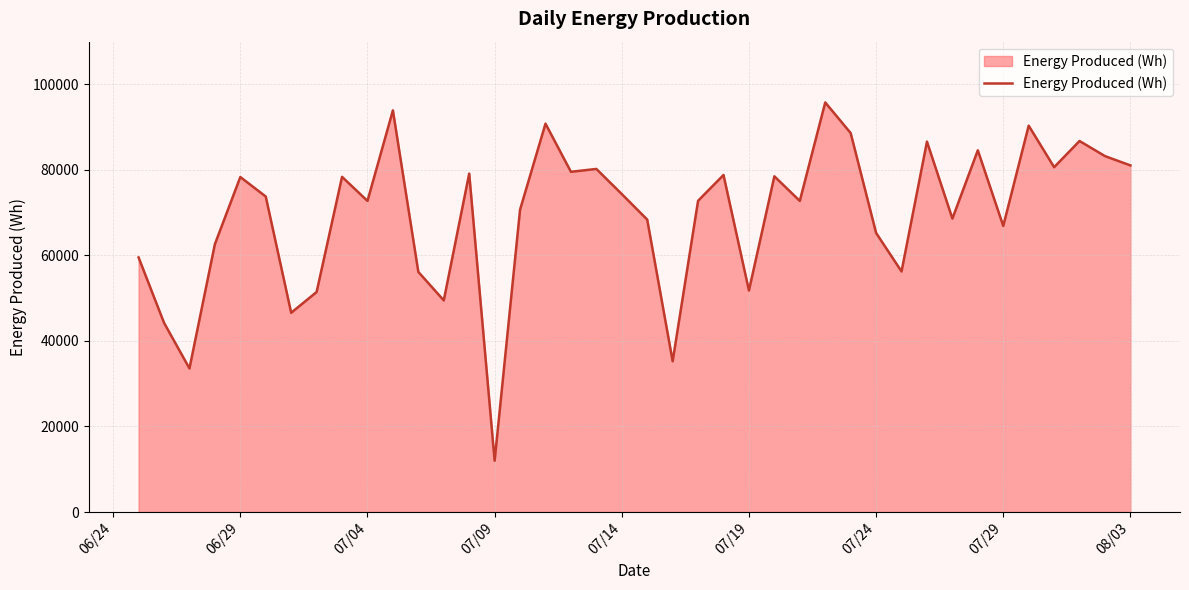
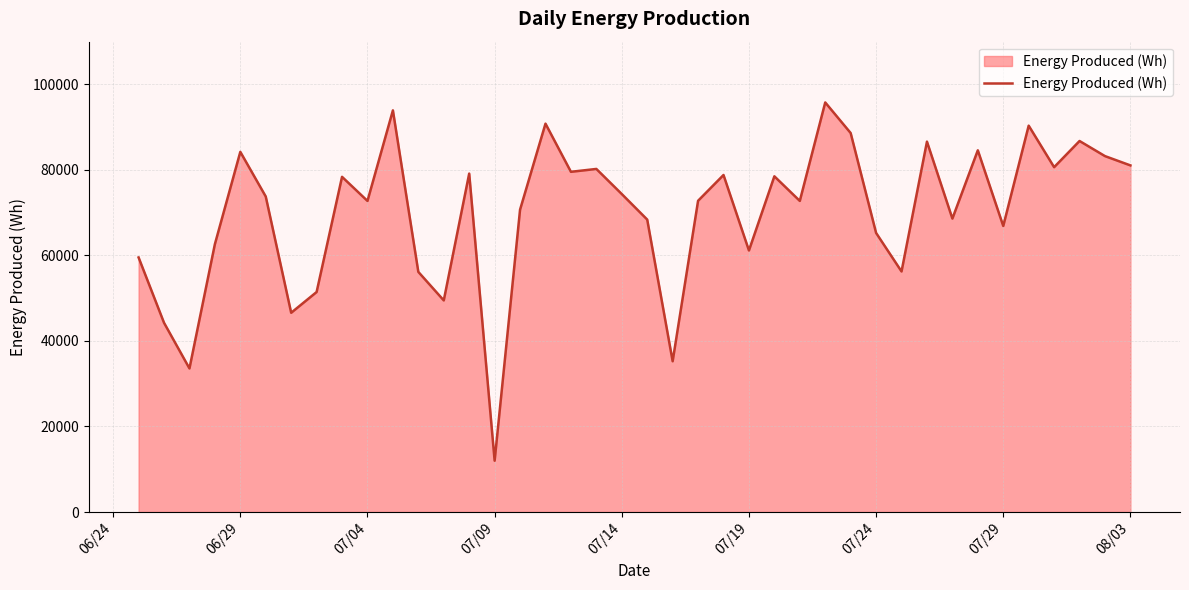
06/29: 78000 -> 84000
07/19: 52000 -> 61000
